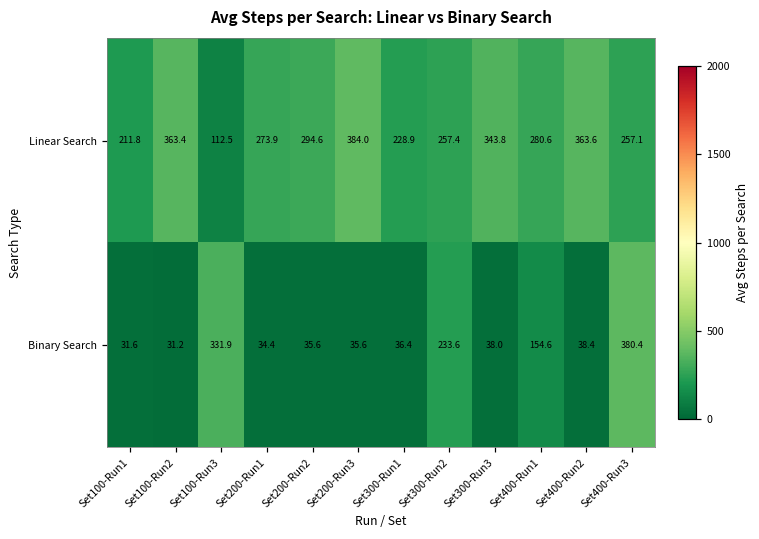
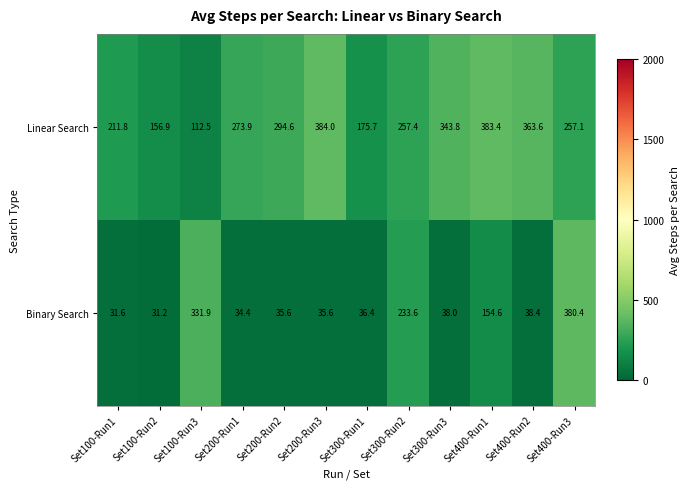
Linear Search, Set100-Run2: 363.4 -> 156.9
Linear Search, Set300-Run1: 228.9 -> 175.7
Linear Search, Set400-Run1: 280.6 -> 383.4
